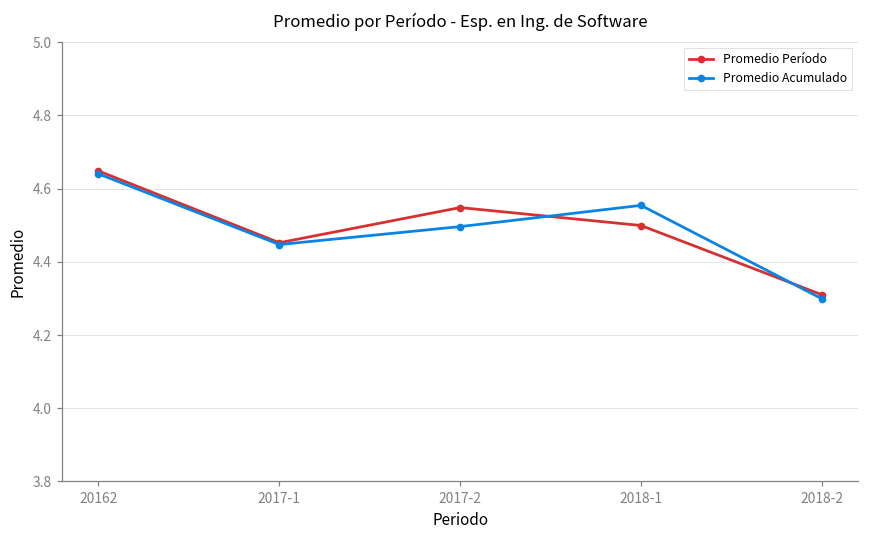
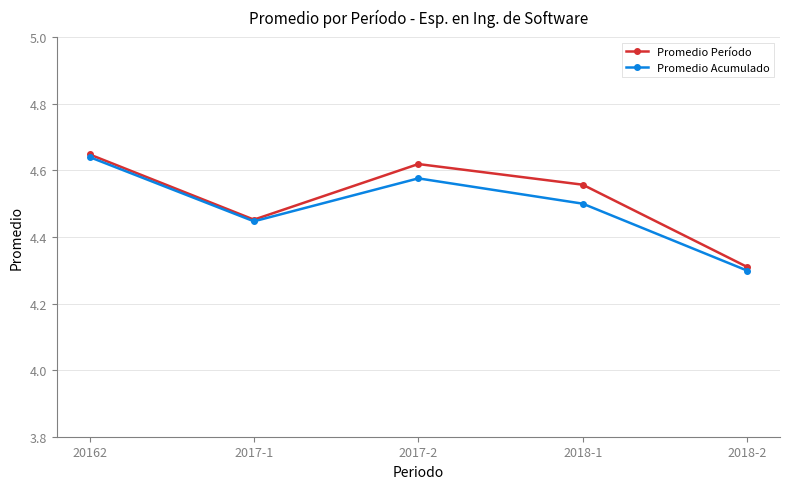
Promedio Período, 2017-2: 4.55 -> 4.62
Promedio Acumulado, 2017-2: 4.50 -> 4.58
Promedio Período, 2018-1: 4.50 -> 4.56
Promedio Acumulado, 2018-1: 4.55 -> 4.50
